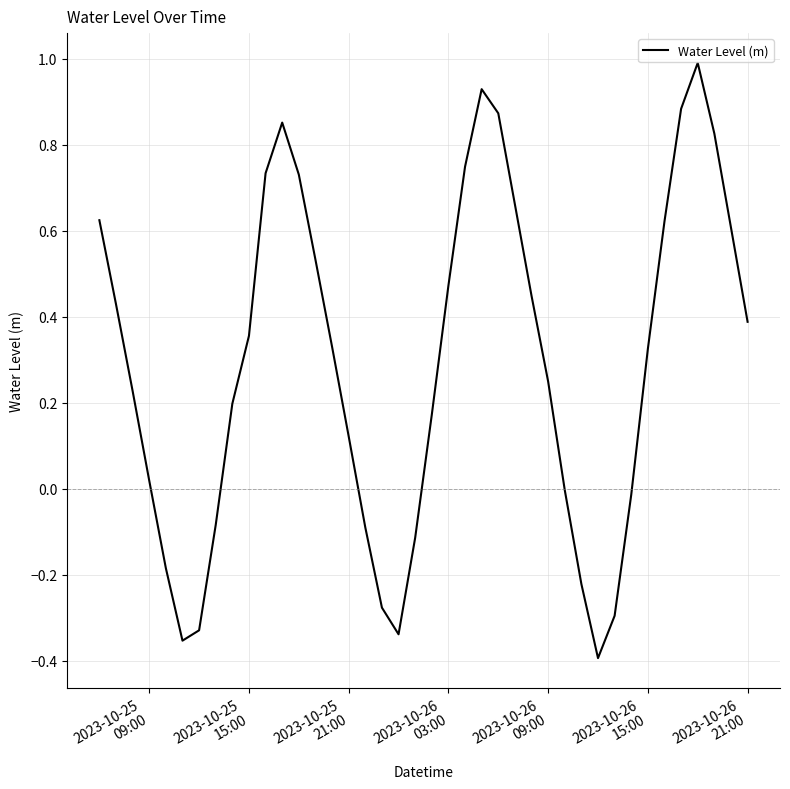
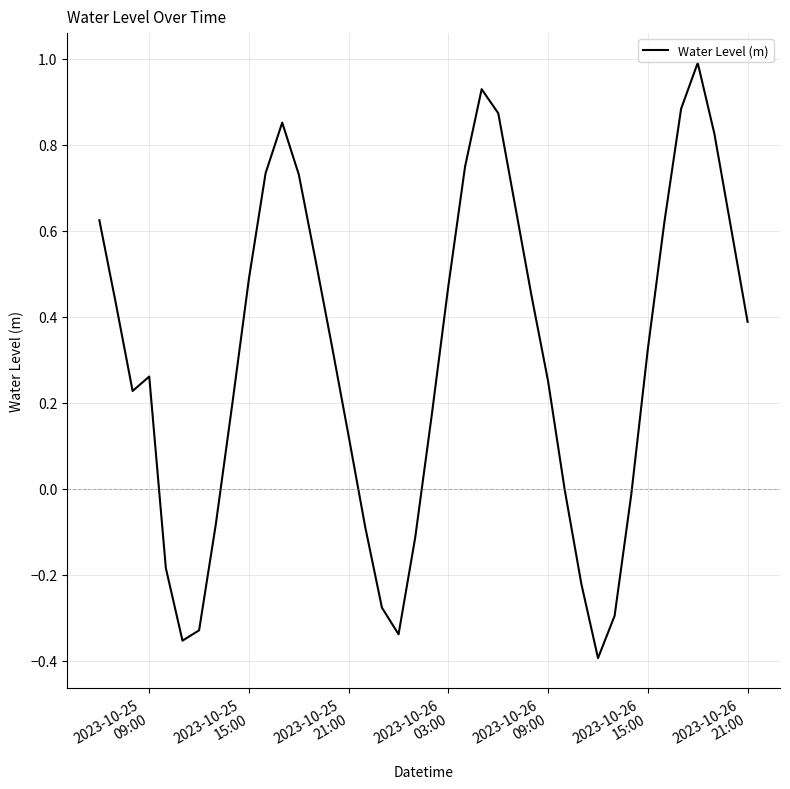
2023-10-25 09:00: 0.02 -> 0.26
2023-10-25 15:00: 0.36 -> 0.49
